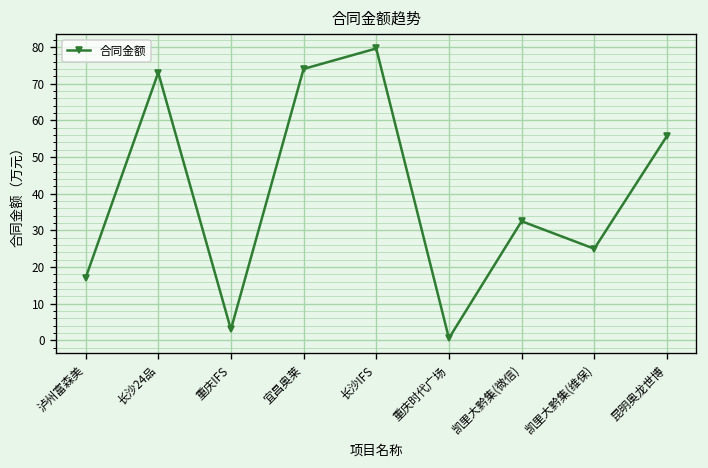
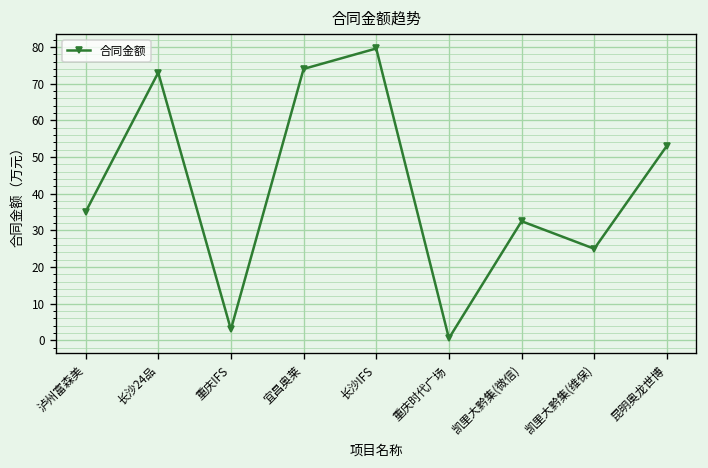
泸州富森美: 17 -> 35
昆明奥龙世博: 56 -> 53
